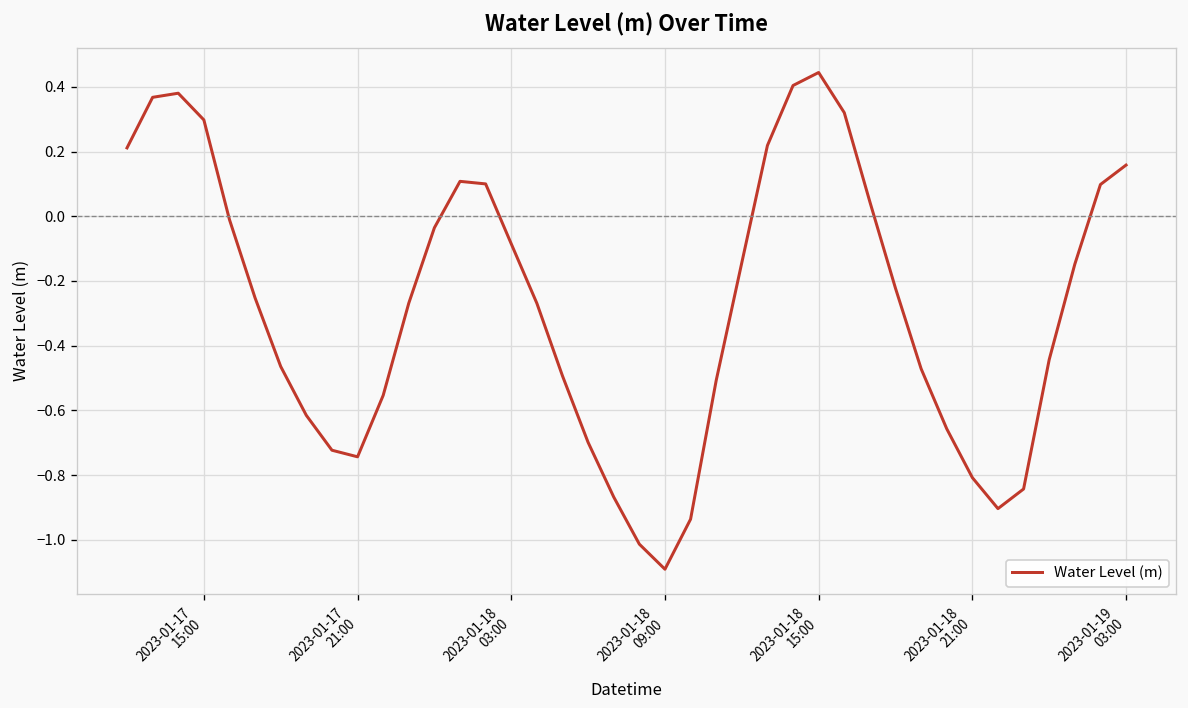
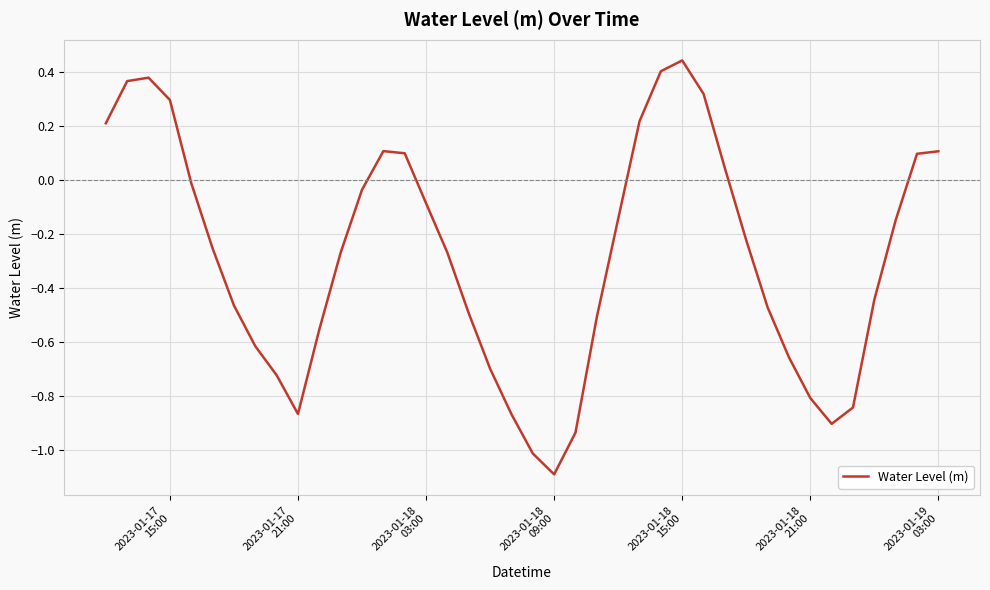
2023-01-17 21:00: -0.74 -> -0.87
2023-01-19 03:00: 0.16 -> 0.11
